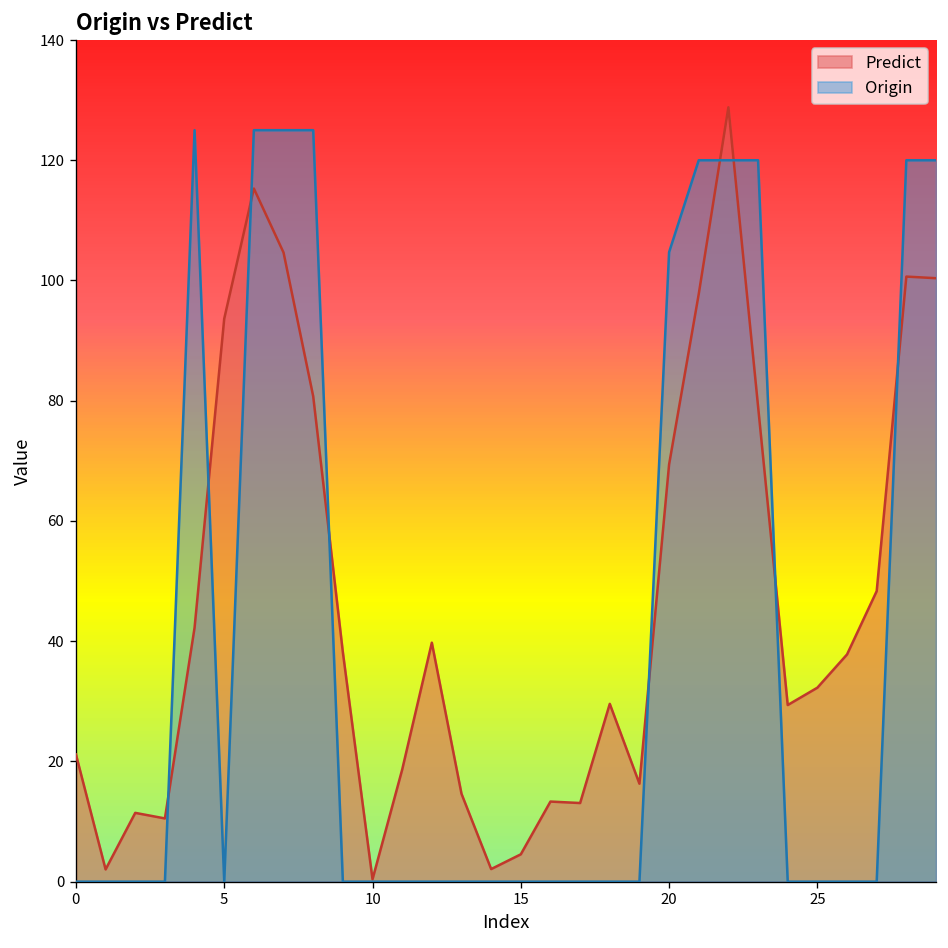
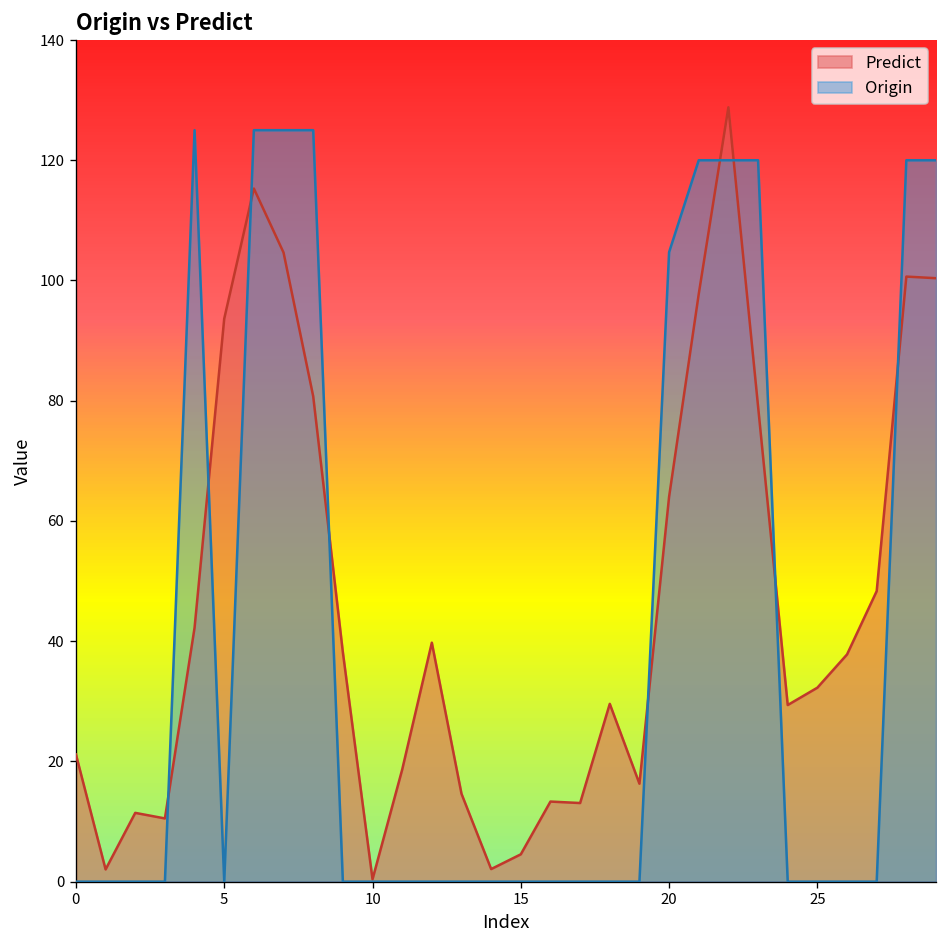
Predict, 20: 69 -> 64
